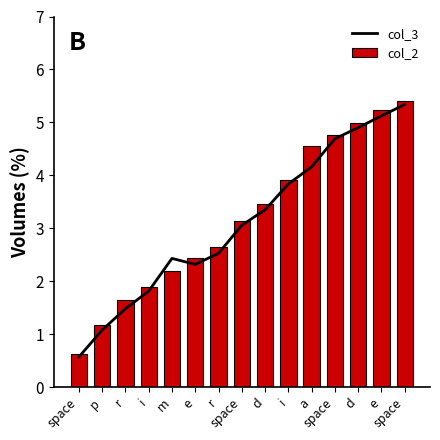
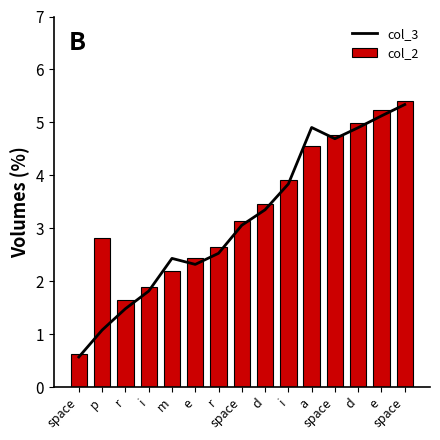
col_2, p: 1.2 -> 2.8
col_3, a: 4.2 -> 4.9
